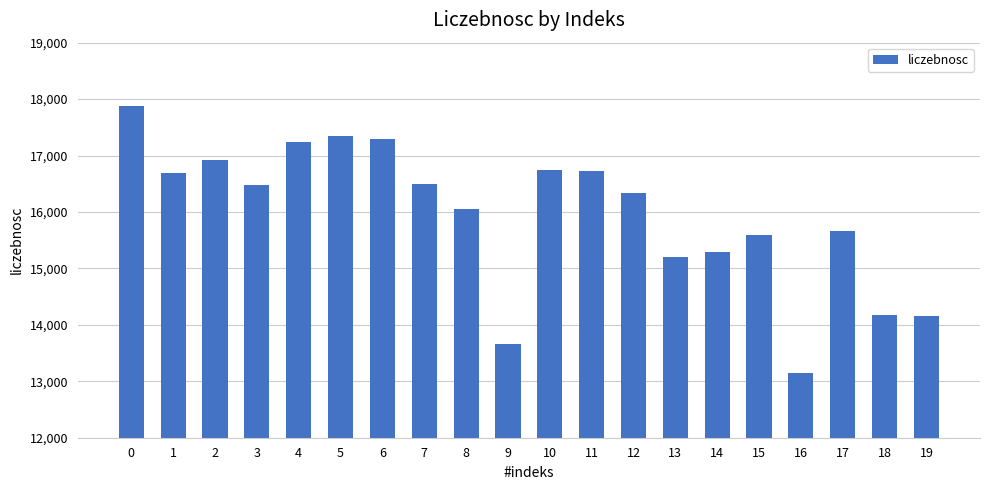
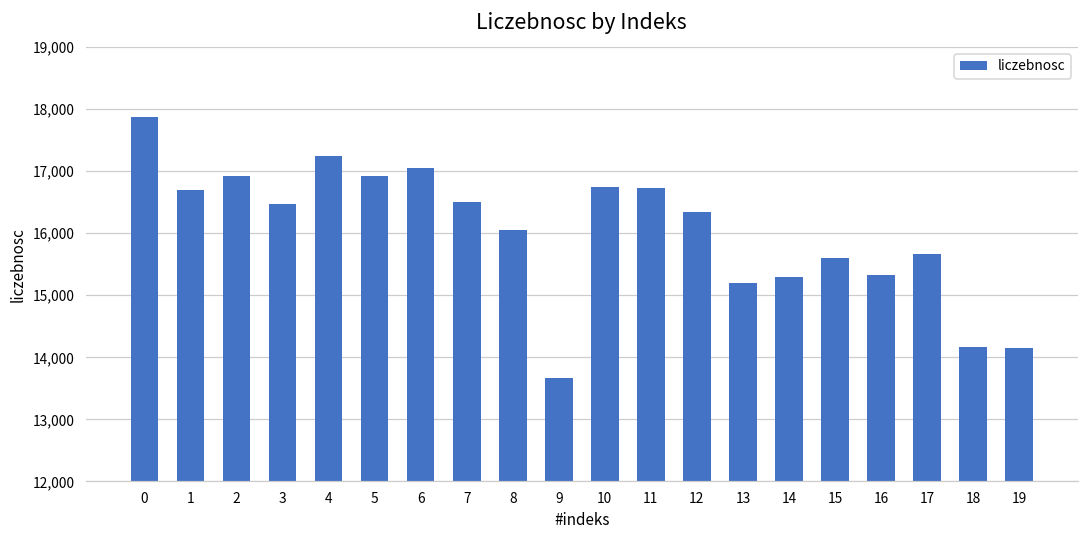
5: 17,300 -> 16,900
6: 17,300 -> 17,000
16: 13,100 -> 15,300
